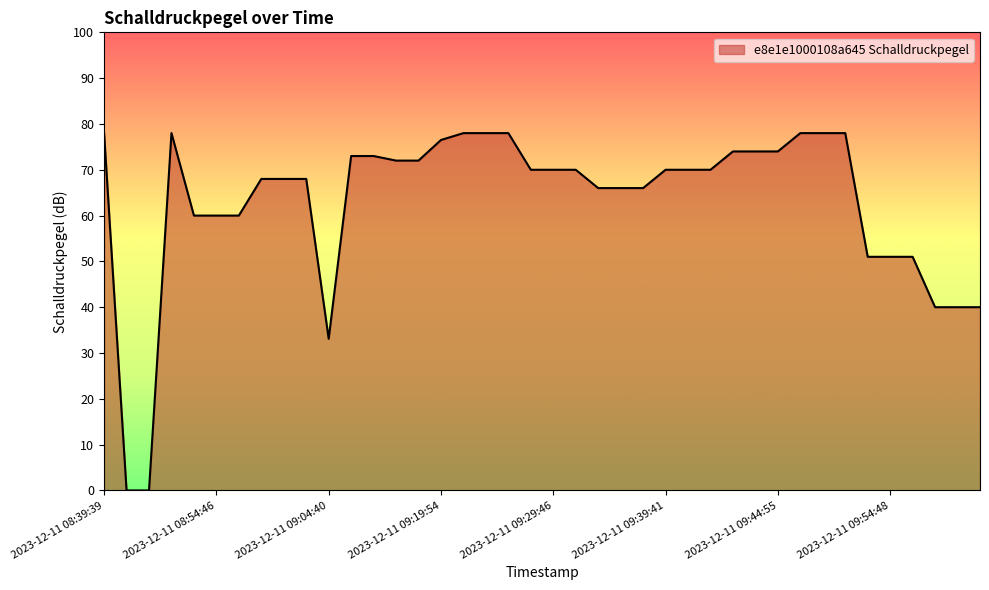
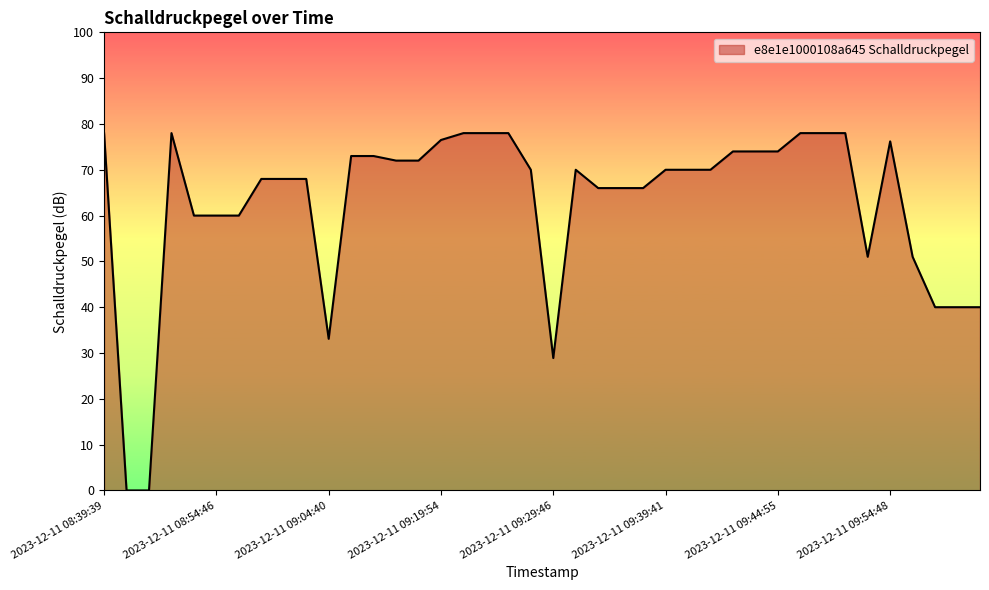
2023-12-11 09:29:46: 70 -> 29
2023-12-11 09:54:48: 51 -> 76
